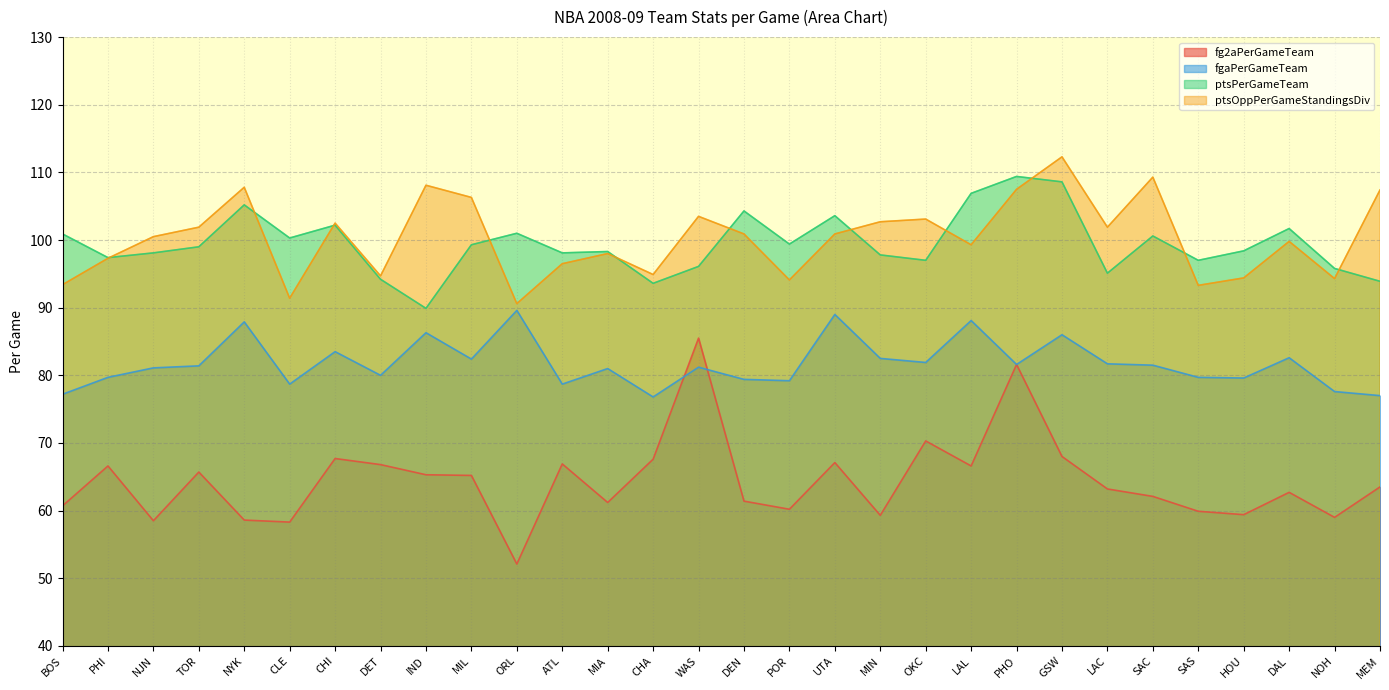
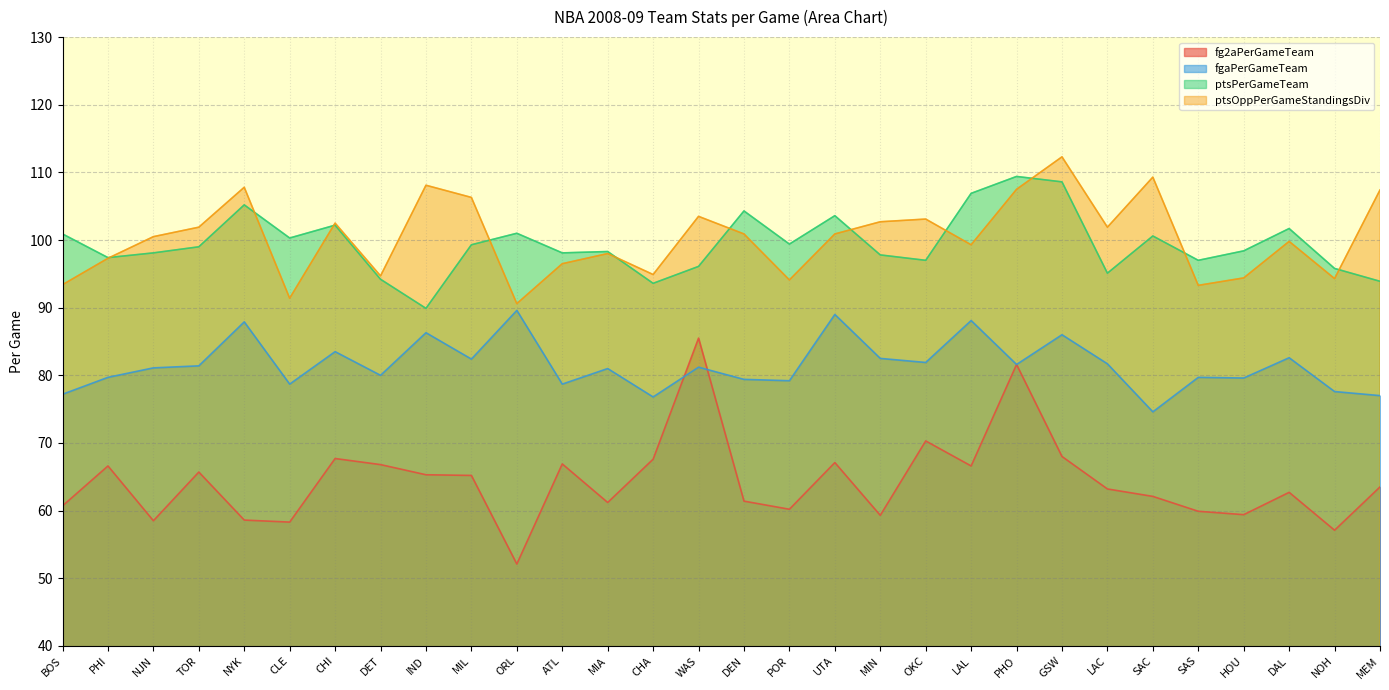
fgaPerGameTeam, SAC: 82 -> 75
fg2aPerGameTeam, NOH: 59 -> 57
